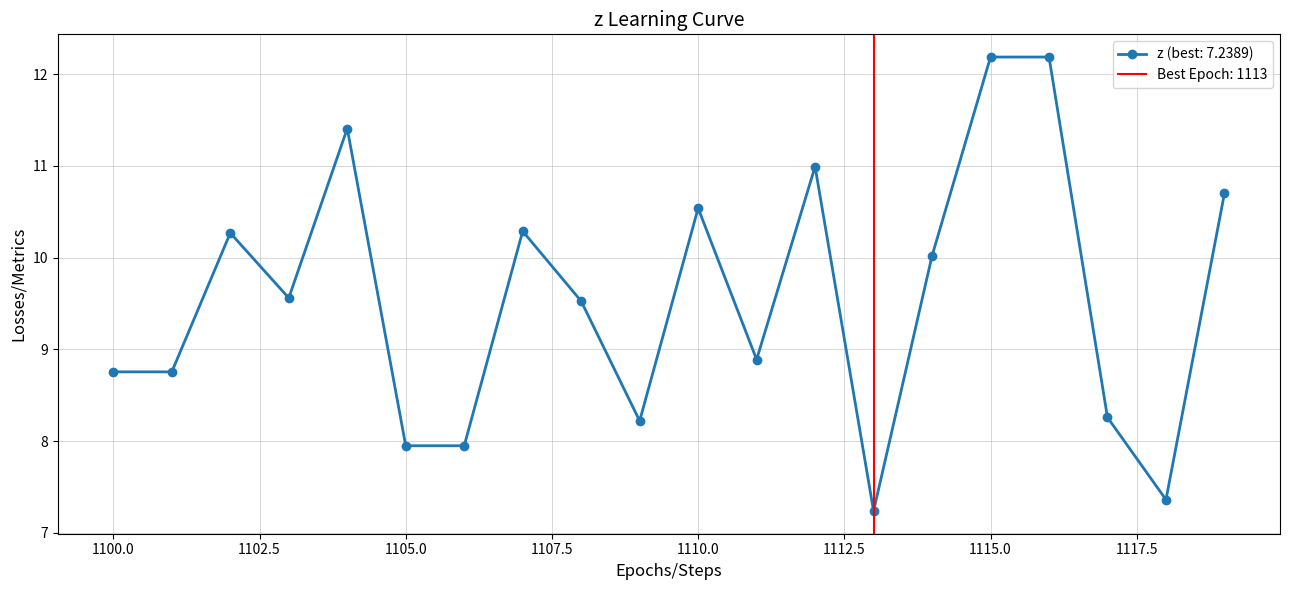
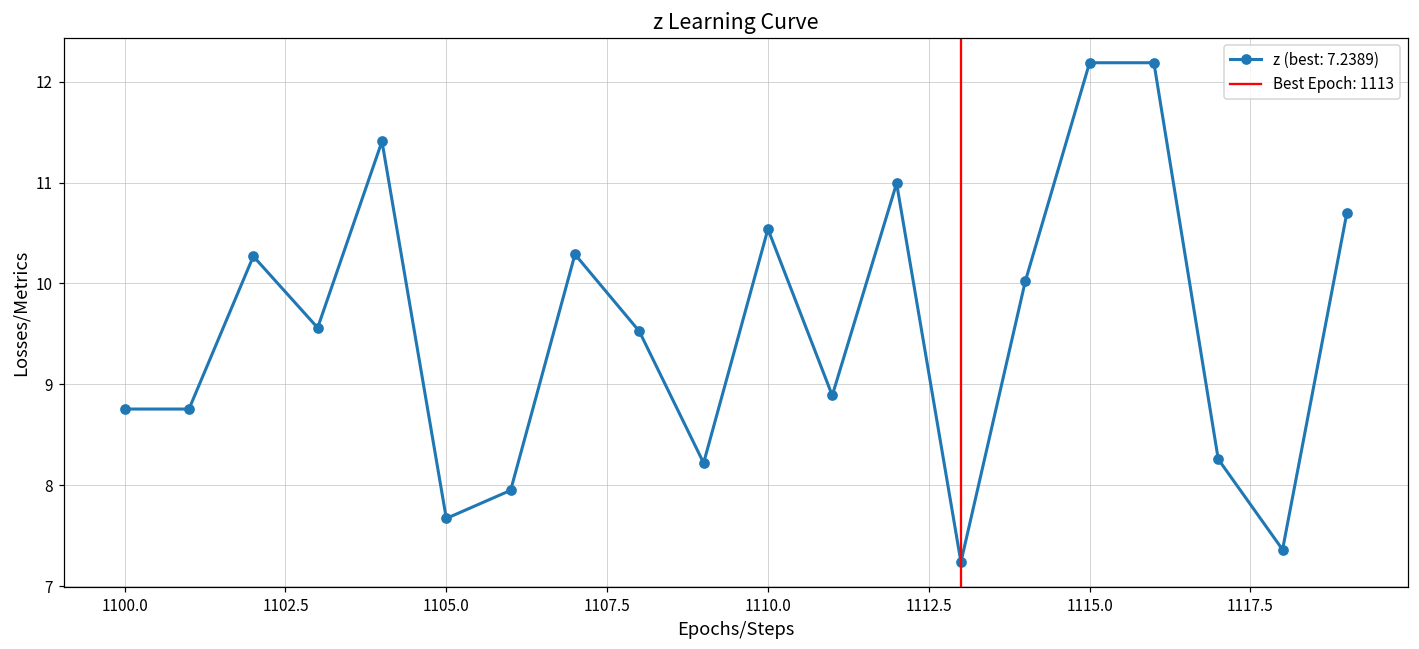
1105.0: 8.0 -> 7.7
